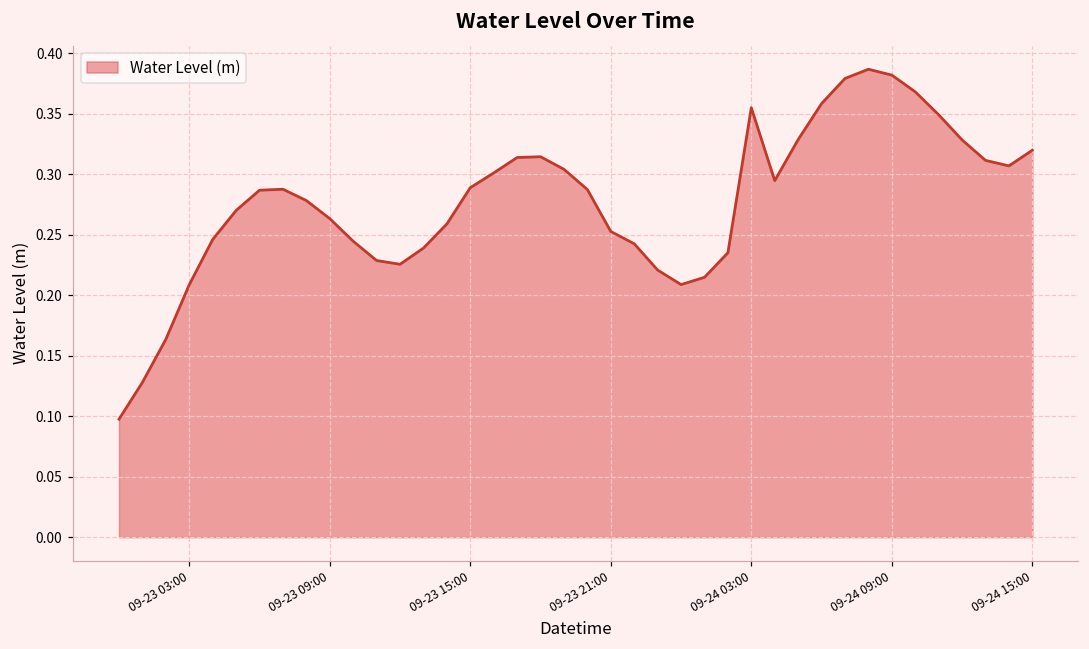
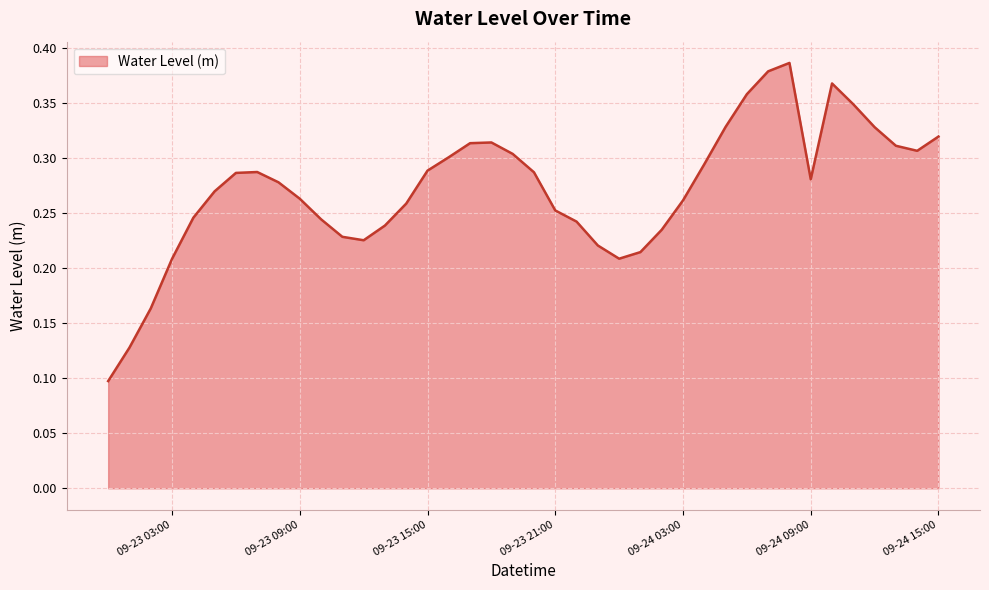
09-24 03:00: 0.355 -> 0.262
09-24 09:00: 0.382 -> 0.281
